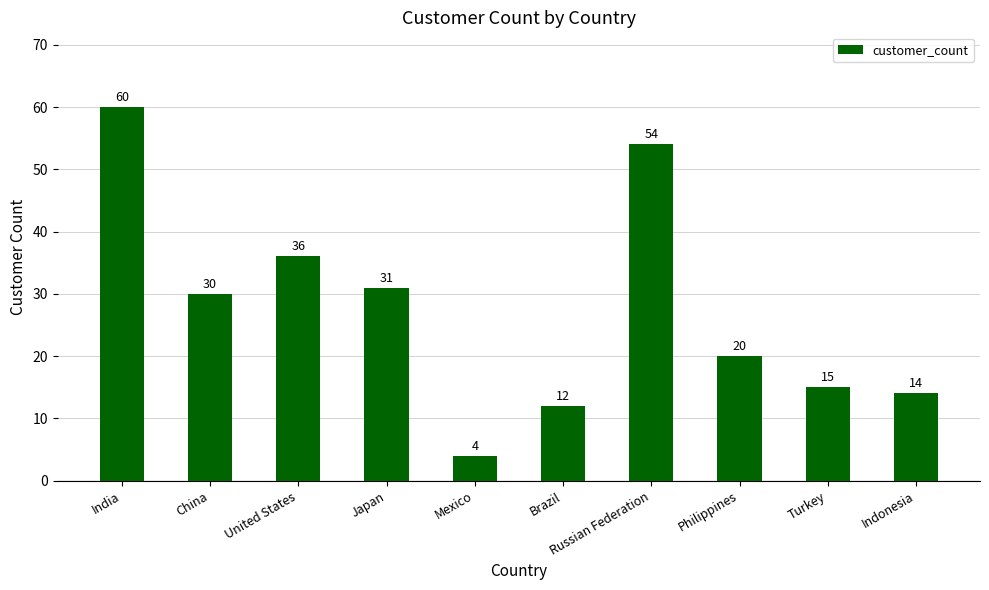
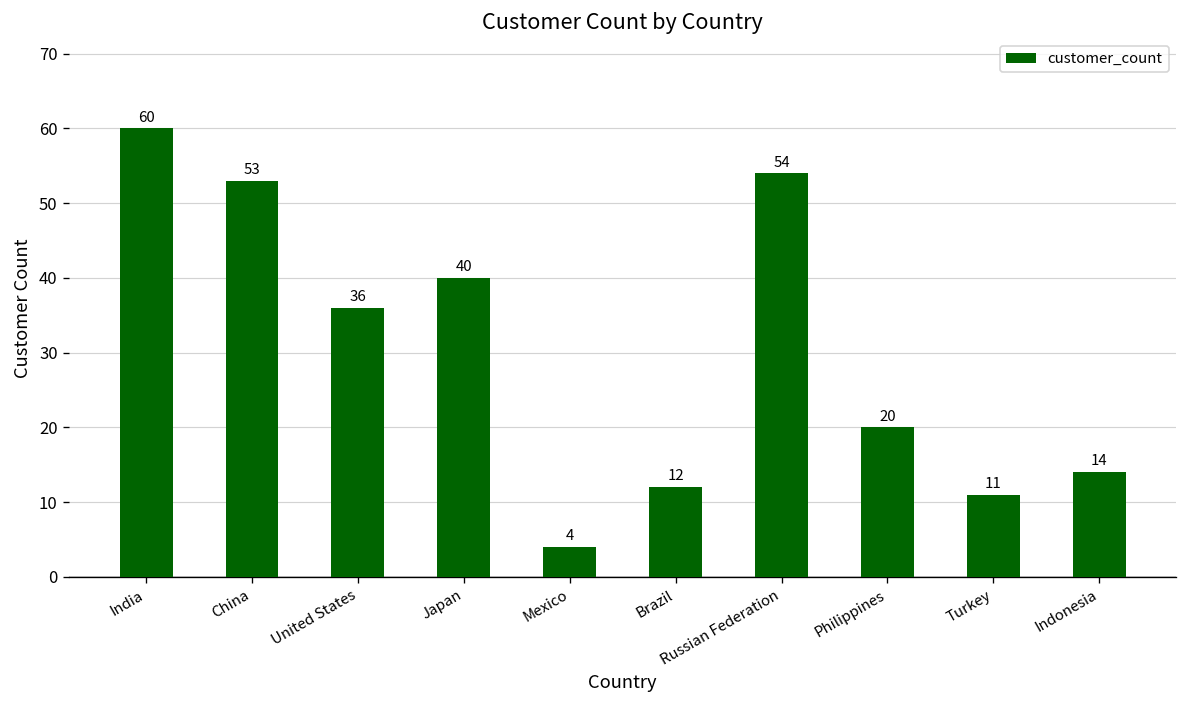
China: 30 -> 53
Japan: 31 -> 40
Turkey: 15 -> 11
